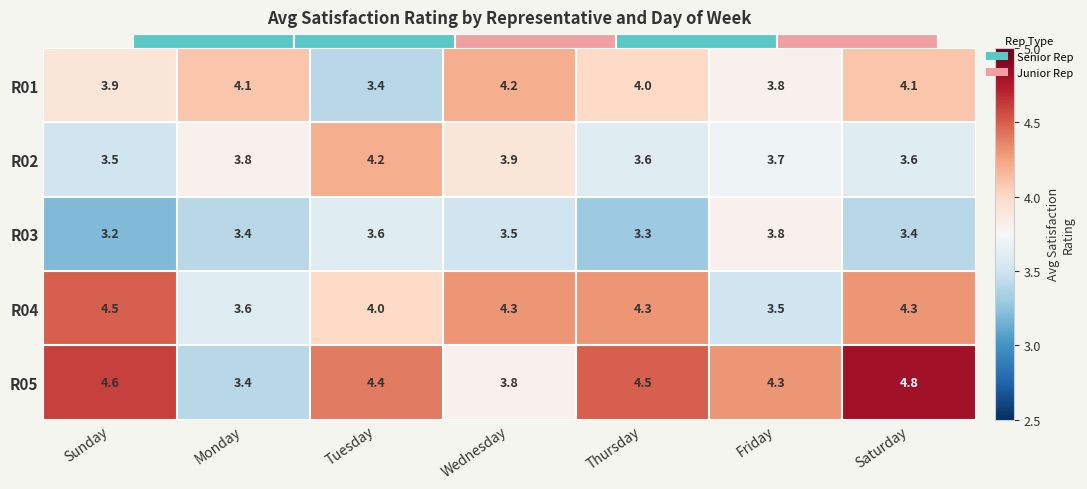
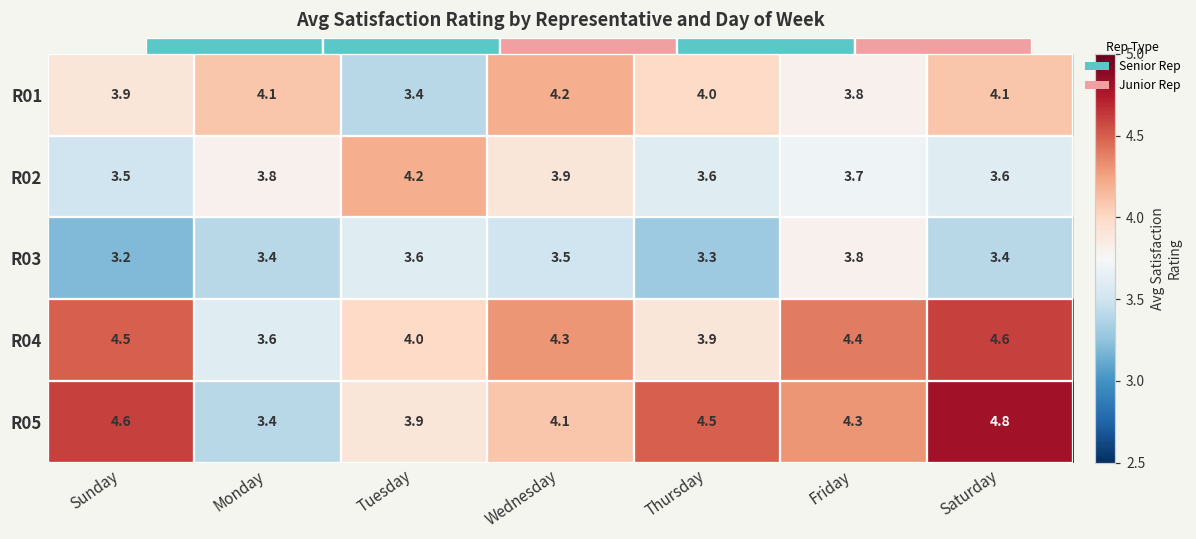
Avg Satisfaction Rating by Representative and Day of Week, R04, Thursday: 4.3 -> 3.9
Avg Satisfaction Rating by Representative and Day of Week, R04, Friday: 3.5 -> 4.4
Avg Satisfaction Rating by Representative and Day of Week, R04, Saturday: 4.3 -> 4.6
Avg Satisfaction Rating by Representative and Day of Week, R05, Tuesday: 4.4 -> 3.9
Avg Satisfaction Rating by Representative and Day of Week, R05, Wednesday: 3.8 -> 4.1
